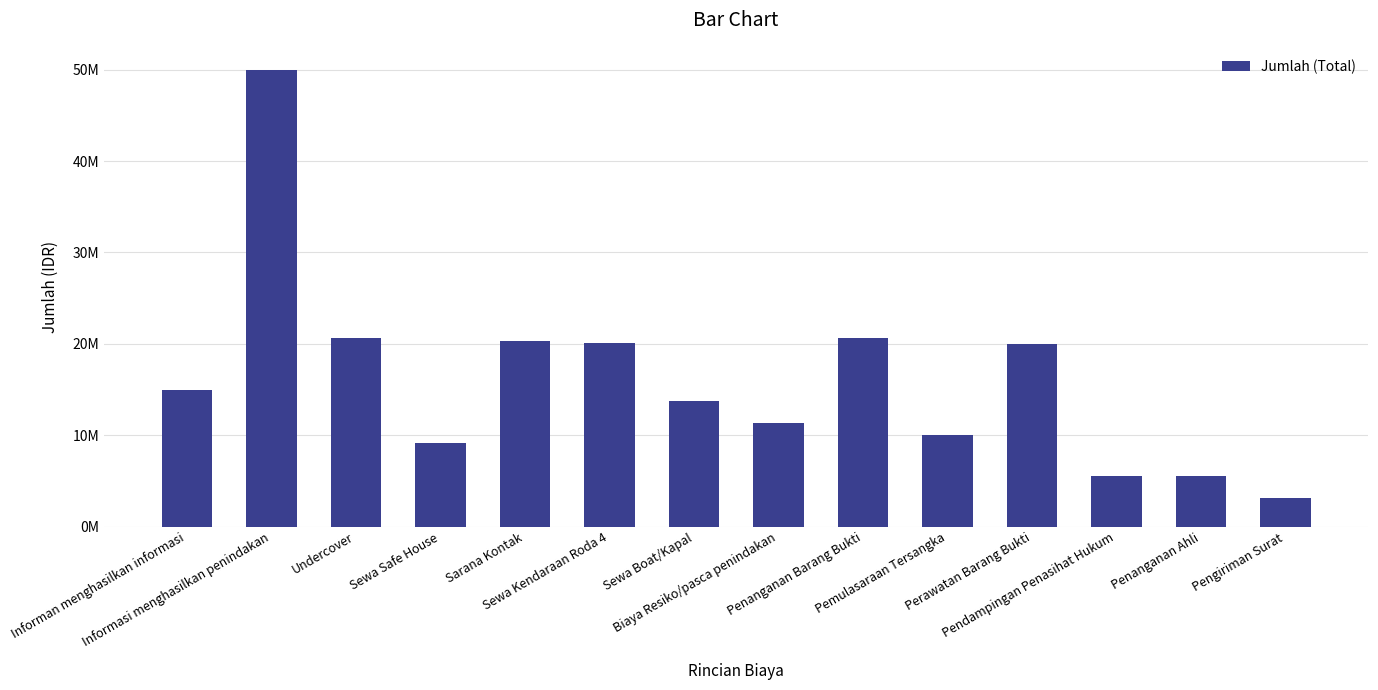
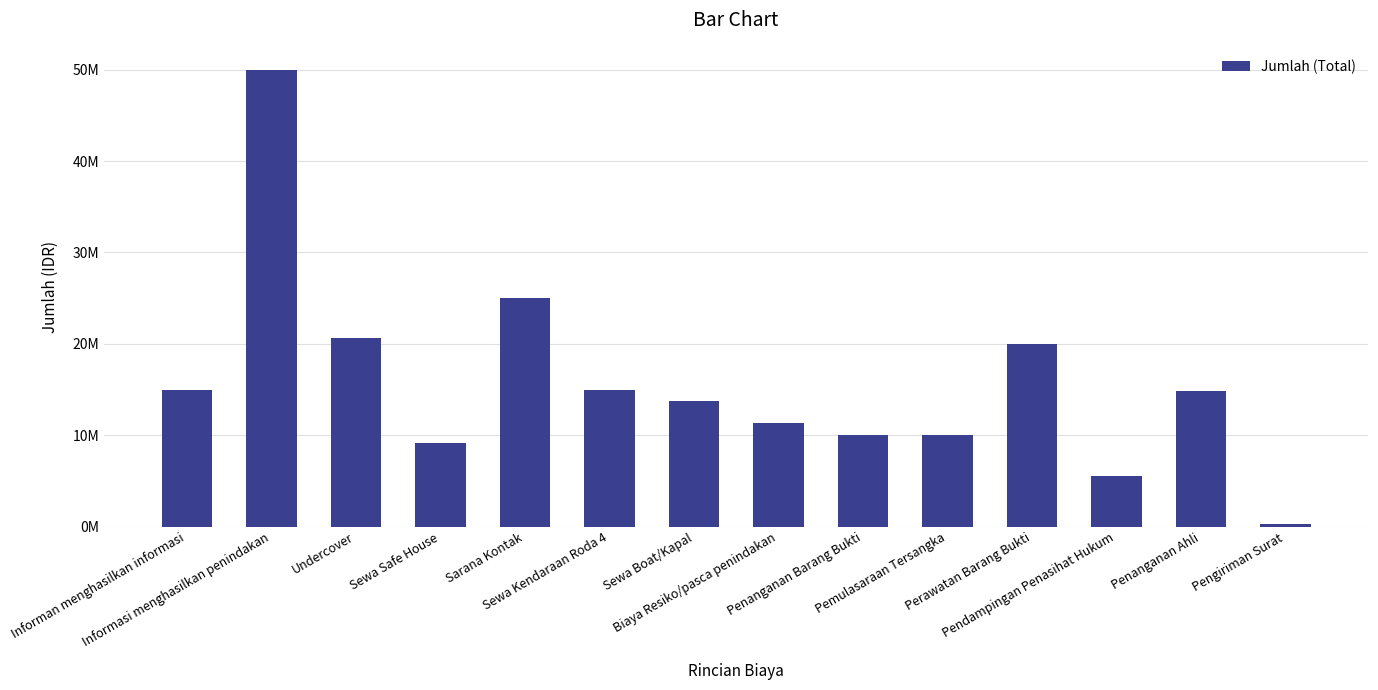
Sarana Kontak: 20000000 -> 25000000
Sewa Kendaraan Roda 4: 20000000 -> 15000000
Penanganan Barang Bukti: 21000000 -> 10000000
Penanganan Ahli: 6000000 -> 15000000
Pengiriman Surat: 3000000 -> 0
